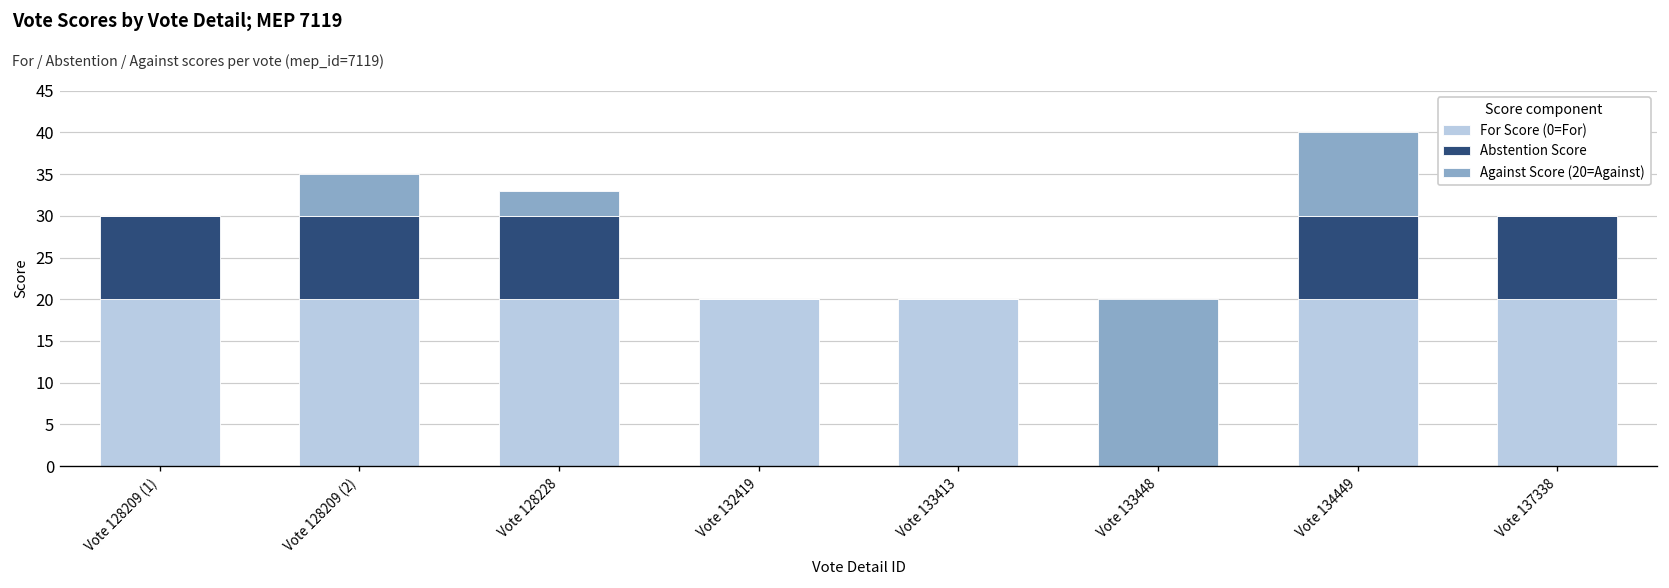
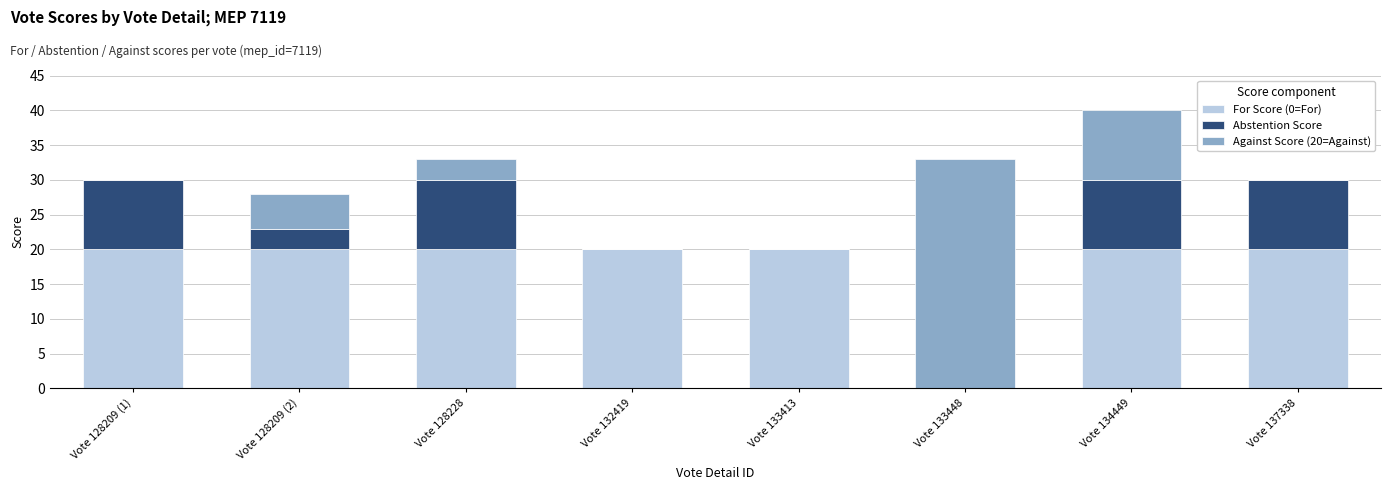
Abstention Score, Vote 128209 (2): 10 -> 3
Against Score (20=Against), Vote 133448: 20 -> 33
